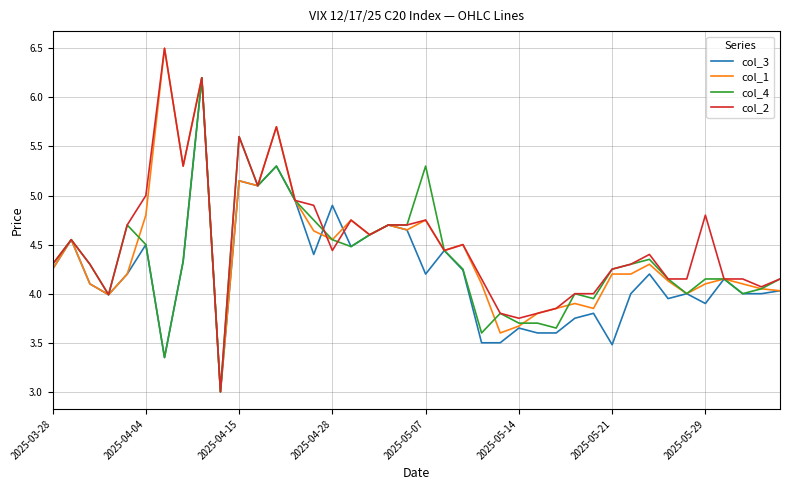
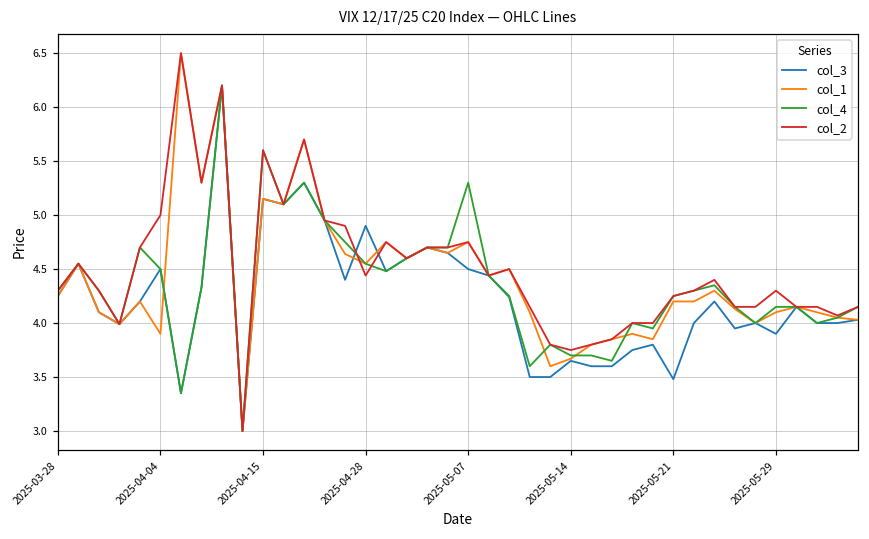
col_1, 2025-04-04: 4.8 -> 3.9
col_3, 2025-05-07: 4.2 -> 4.5
col_2, 2025-05-29: 4.8 -> 4.3
